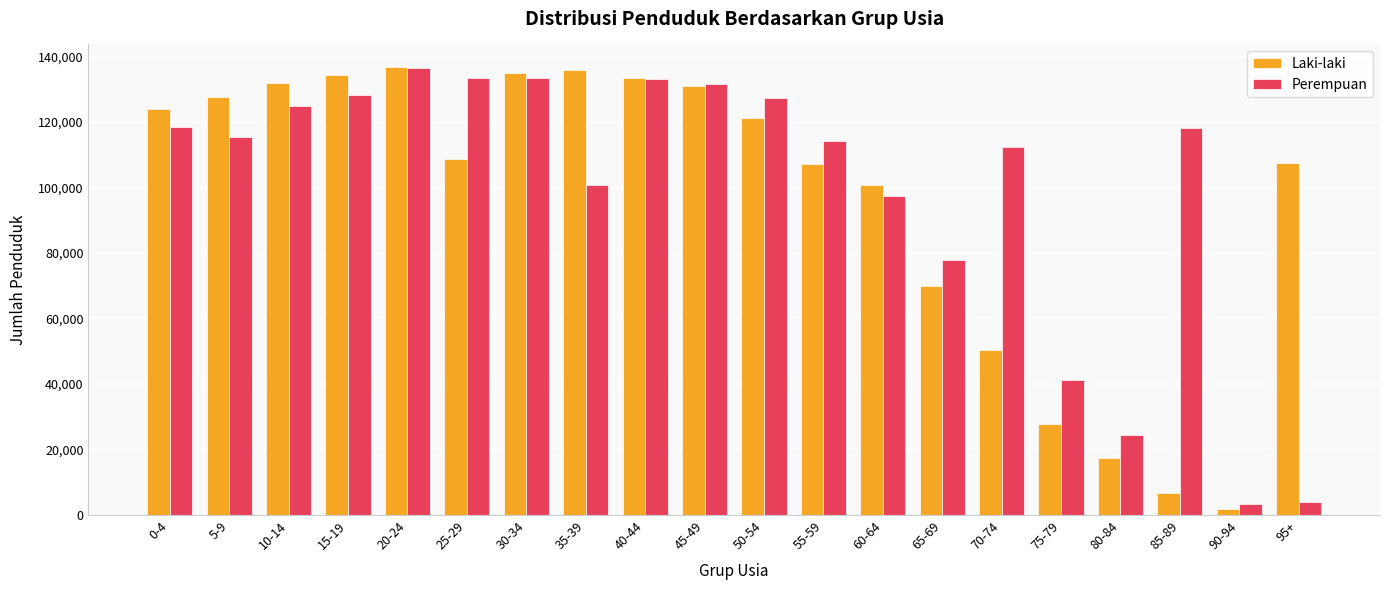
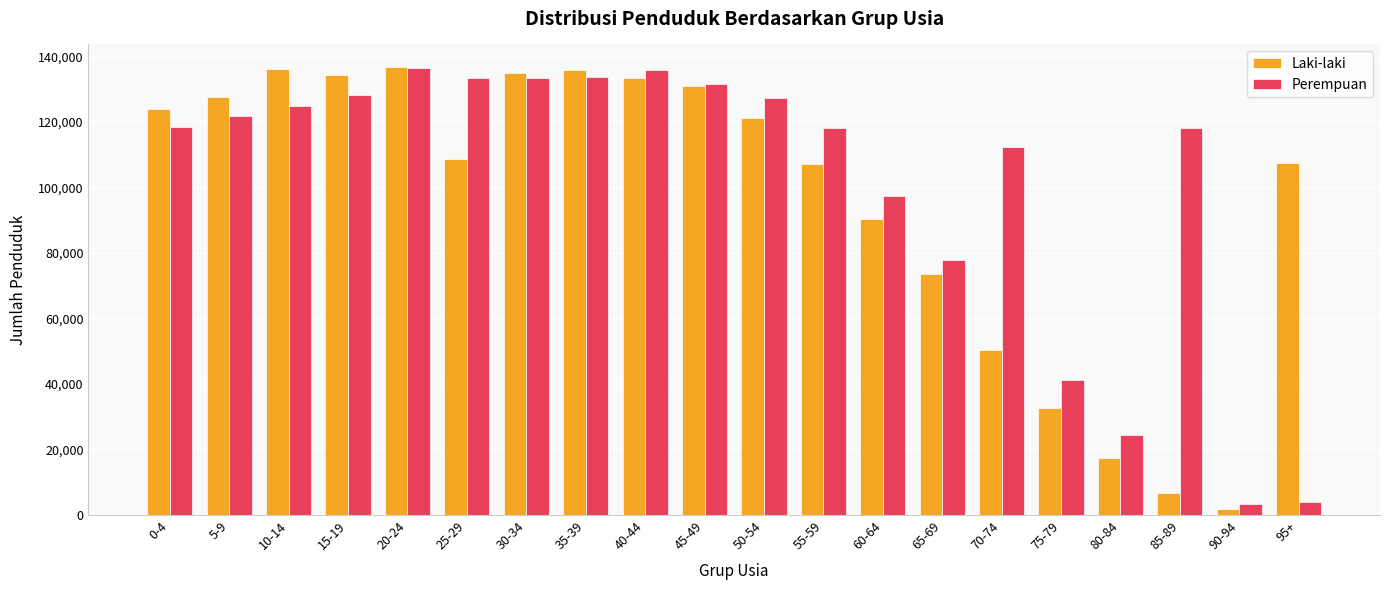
Perempuan, 5-9: 116,000 -> 122,000
Laki-laki, 10-14: 132,000 -> 136,000
Perempuan, 35-39: 101,000 -> 134,000
Perempuan, 40-44: 133,000 -> 136,000
Perempuan, 55-59: 114,000 -> 118,000
Laki-laki, 60-64: 101,000 -> 90,000
Laki-laki, 65-69: 70,000 -> 73,000
Laki-laki, 75-79: 28,000 -> 33,000
